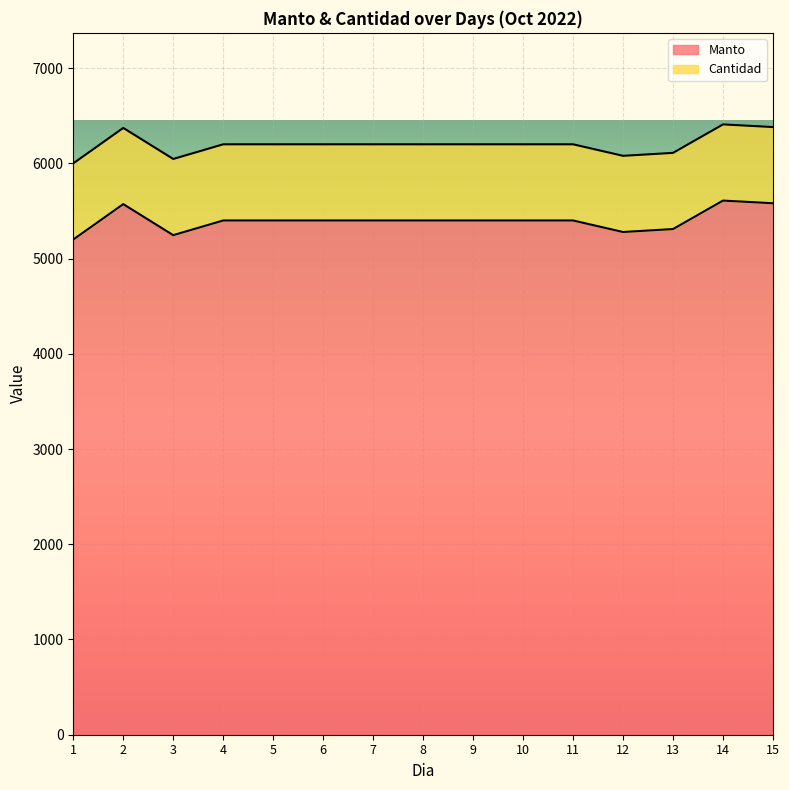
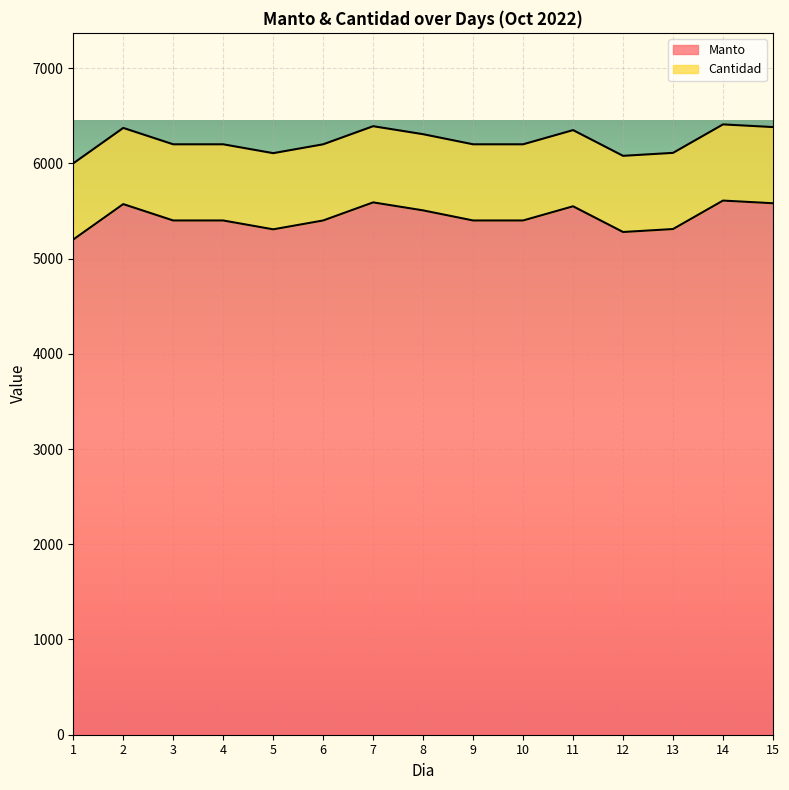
Manto, 3: 5200 -> 5400
Manto, 5: 5400 -> 5300
Manto, 7: 5400 -> 5600
Manto, 8: 5400 -> 5500
Manto, 11: 5400 -> 5500
